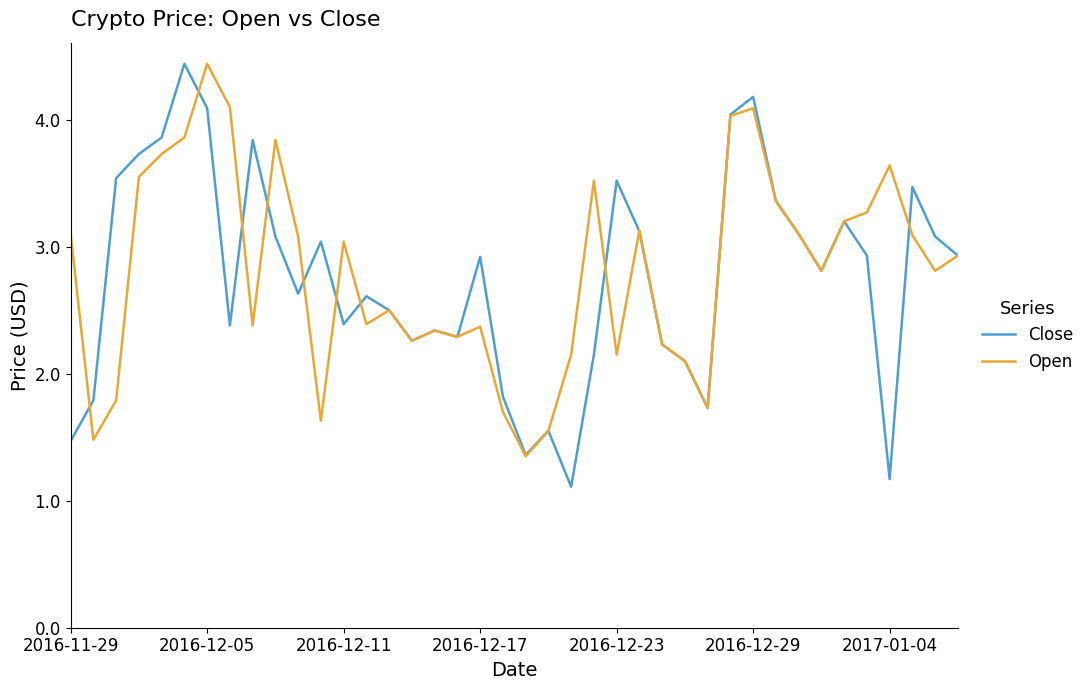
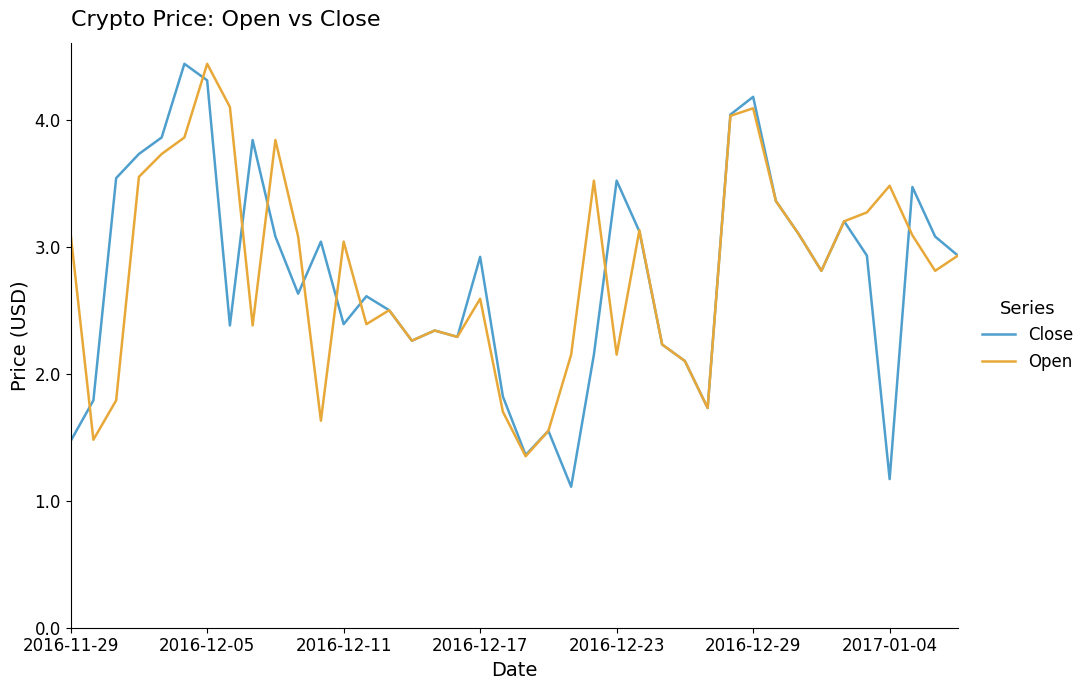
Close, 2016-12-05: 4.09 -> 4.31
Open, 2016-12-17: 2.37 -> 2.59
Open, 2017-01-04: 3.64 -> 3.48
